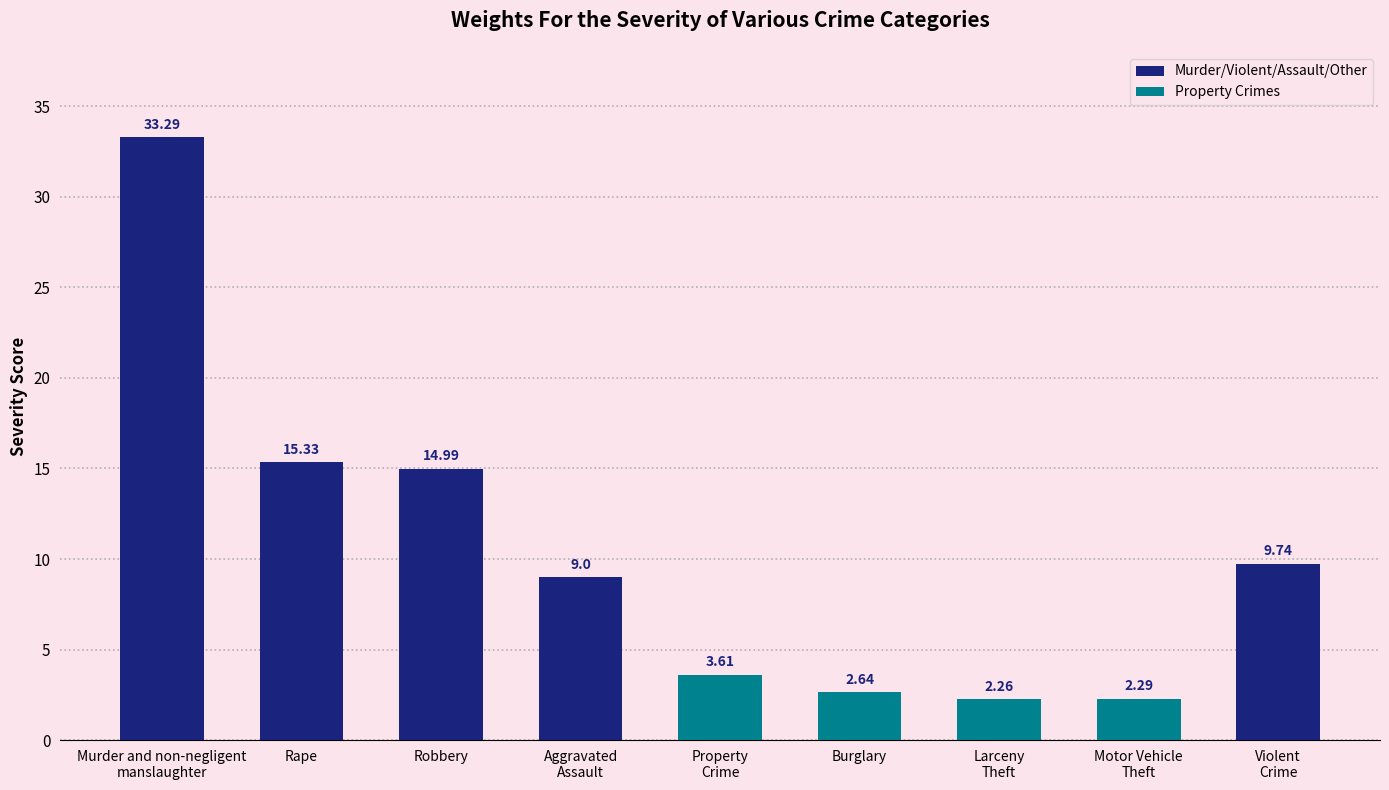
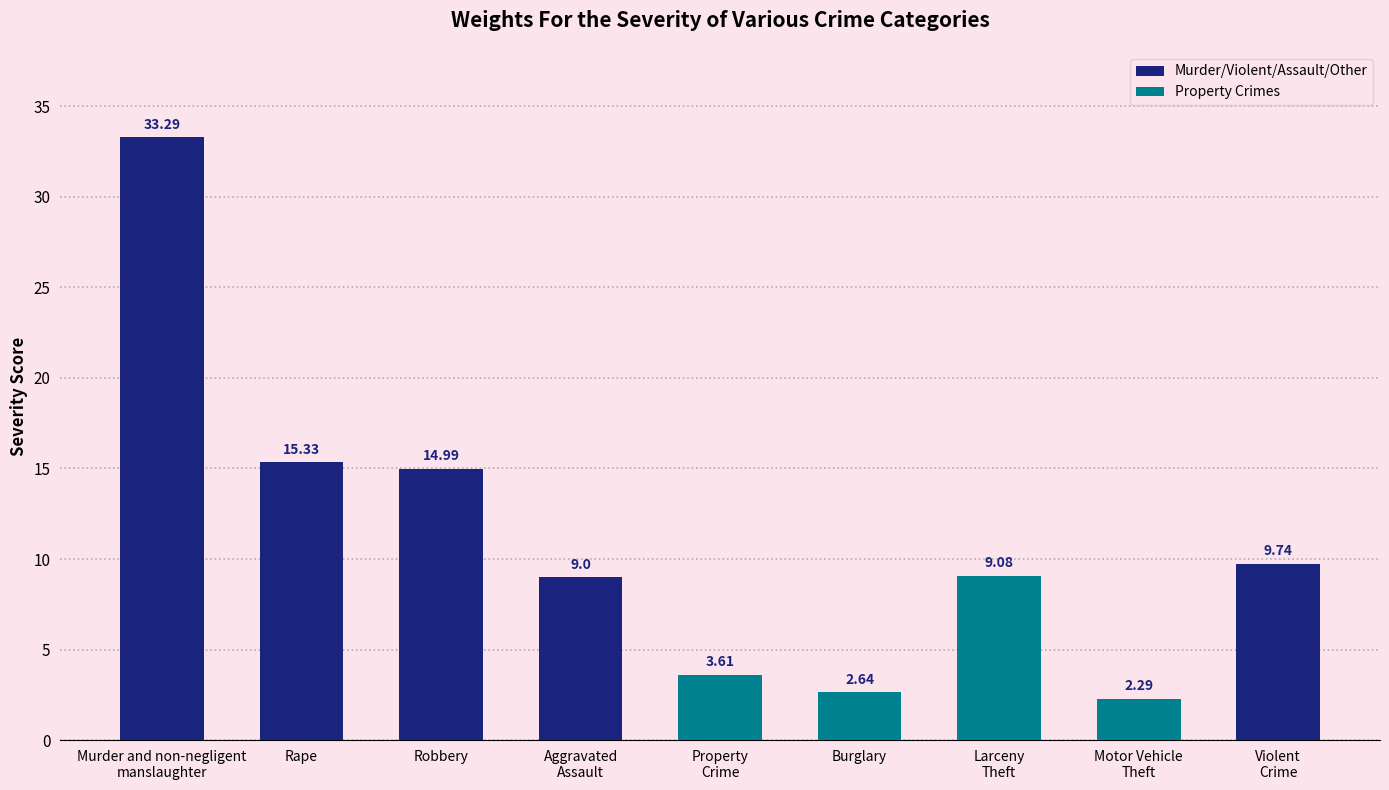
Larceny Theft: 2.26 -> 9.08
